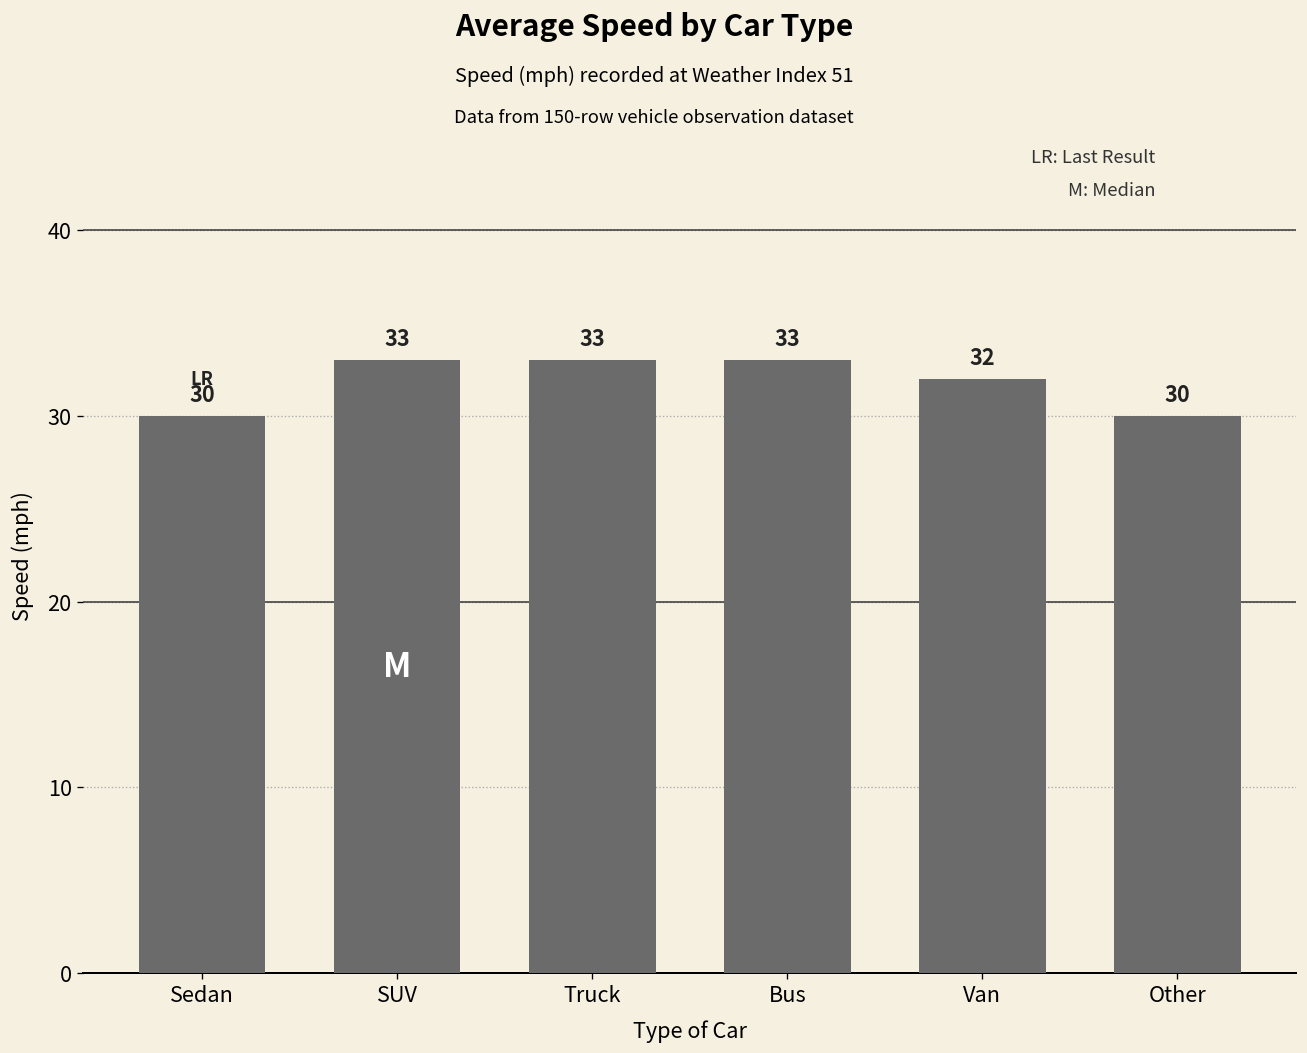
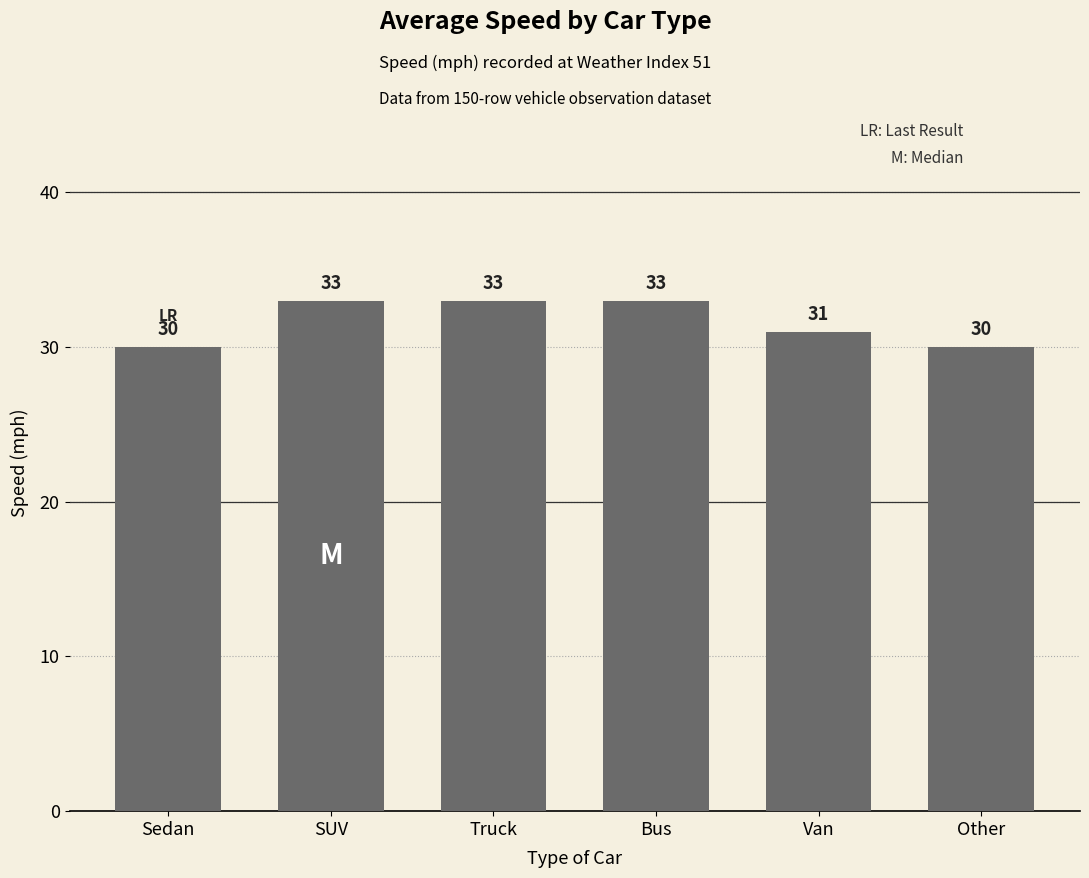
Van: 32 -> 31
